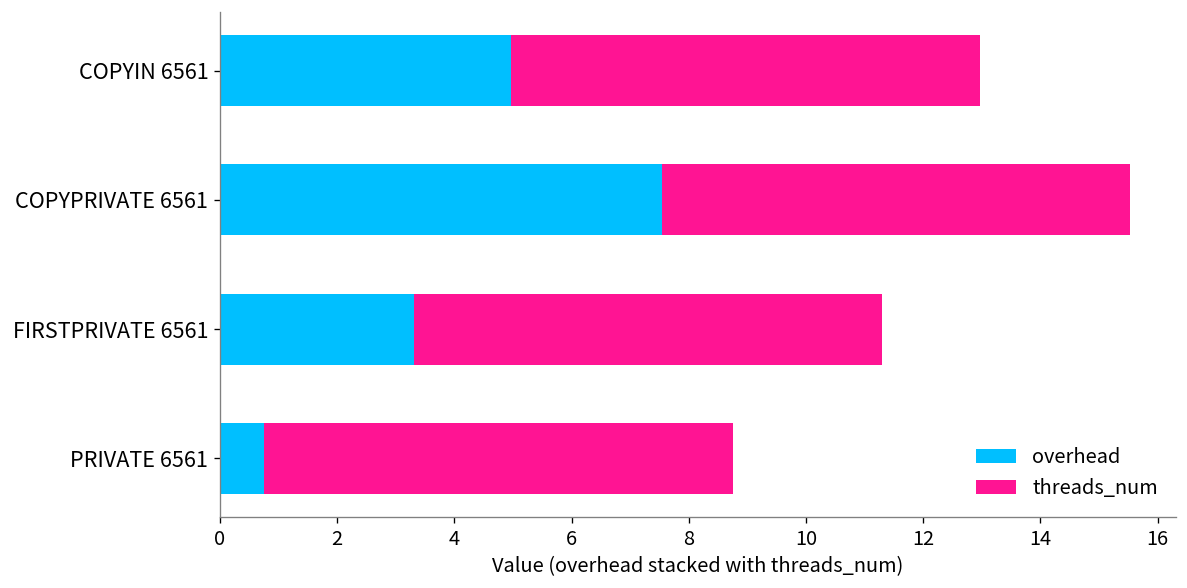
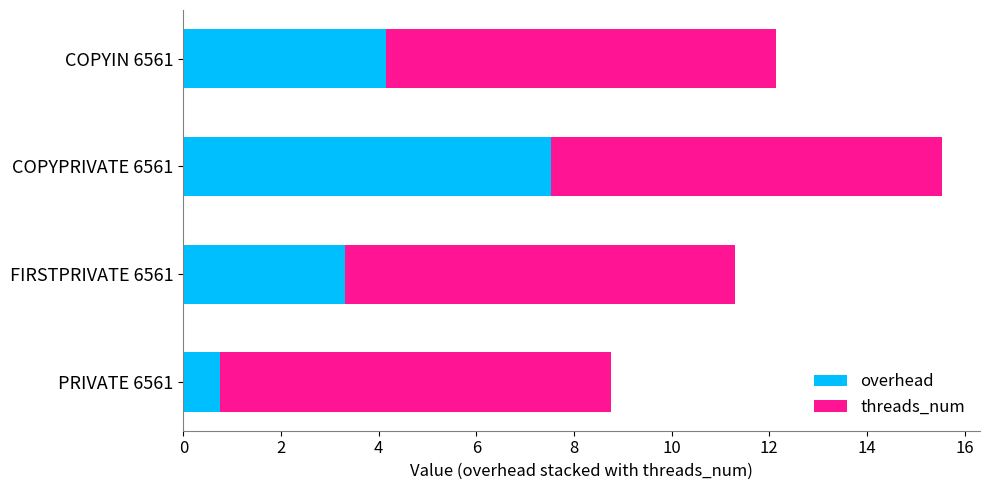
overhead, COPYIN 6561: 5.0 -> 4.1
